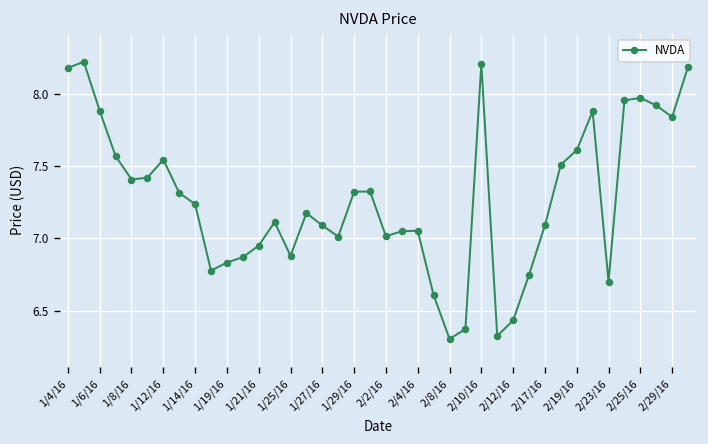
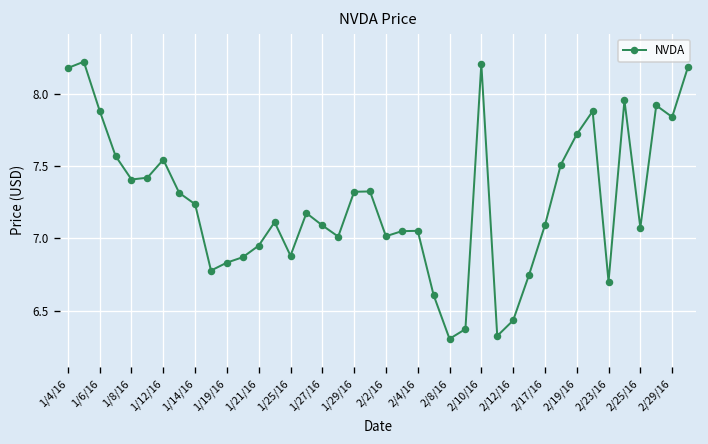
2/19/16: 7.61 -> 7.72
2/25/16: 7.97 -> 7.07
